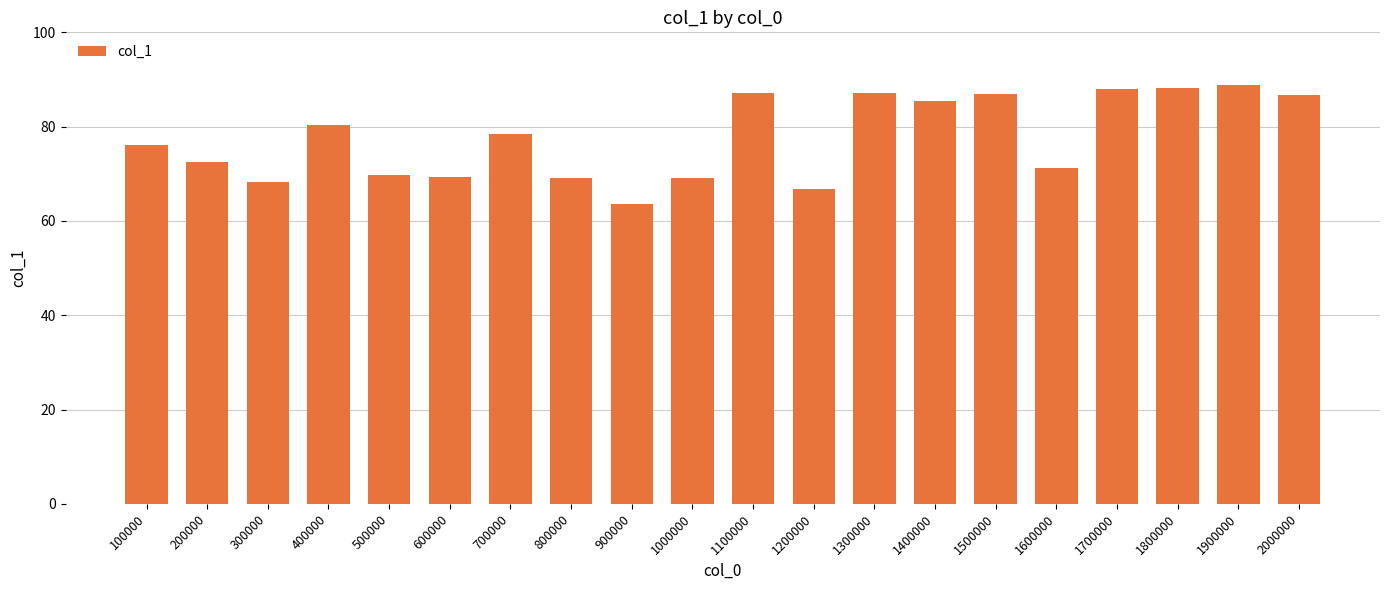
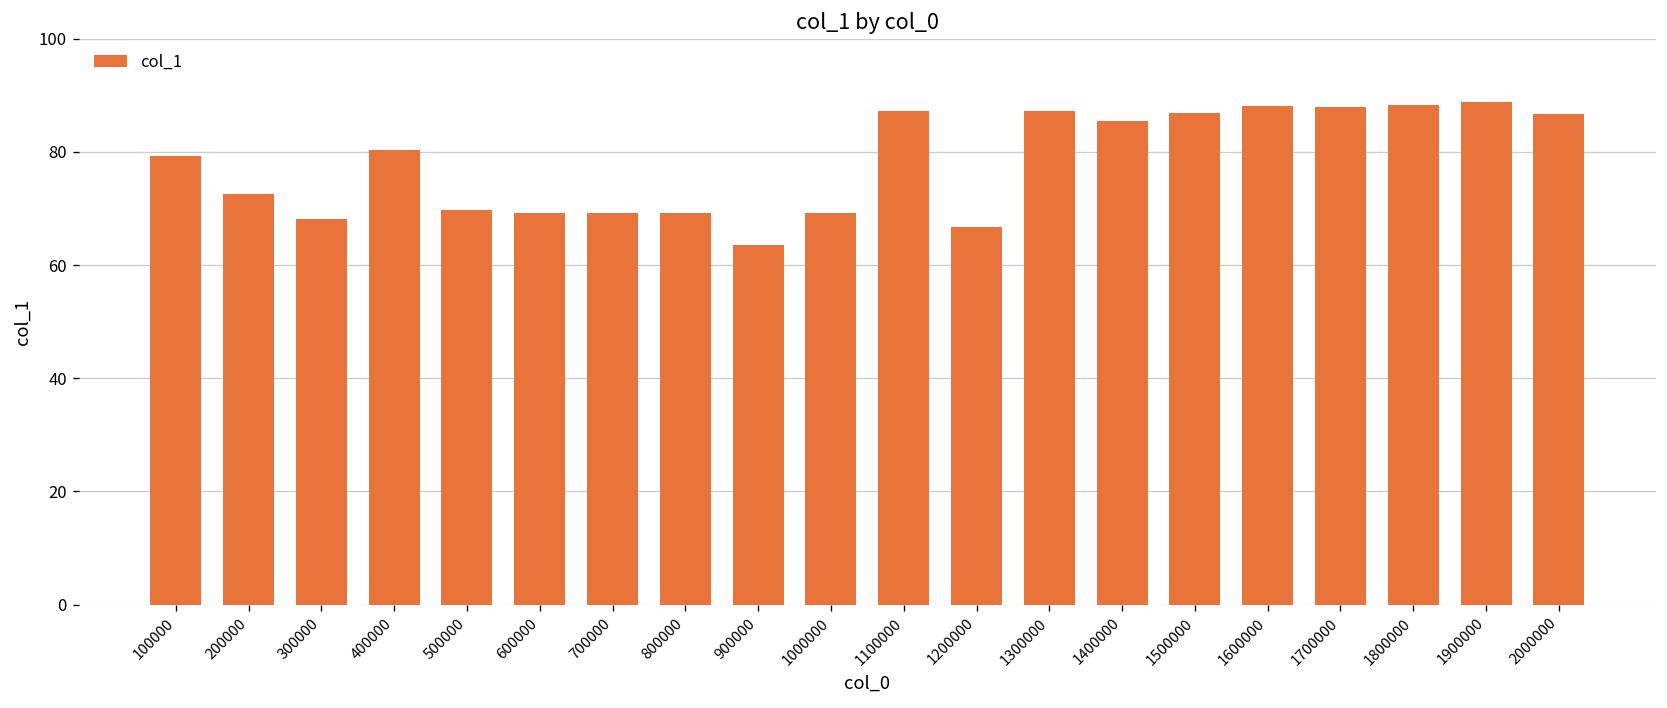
100000: 76 -> 79
700000: 79 -> 69
1600000: 71 -> 88
